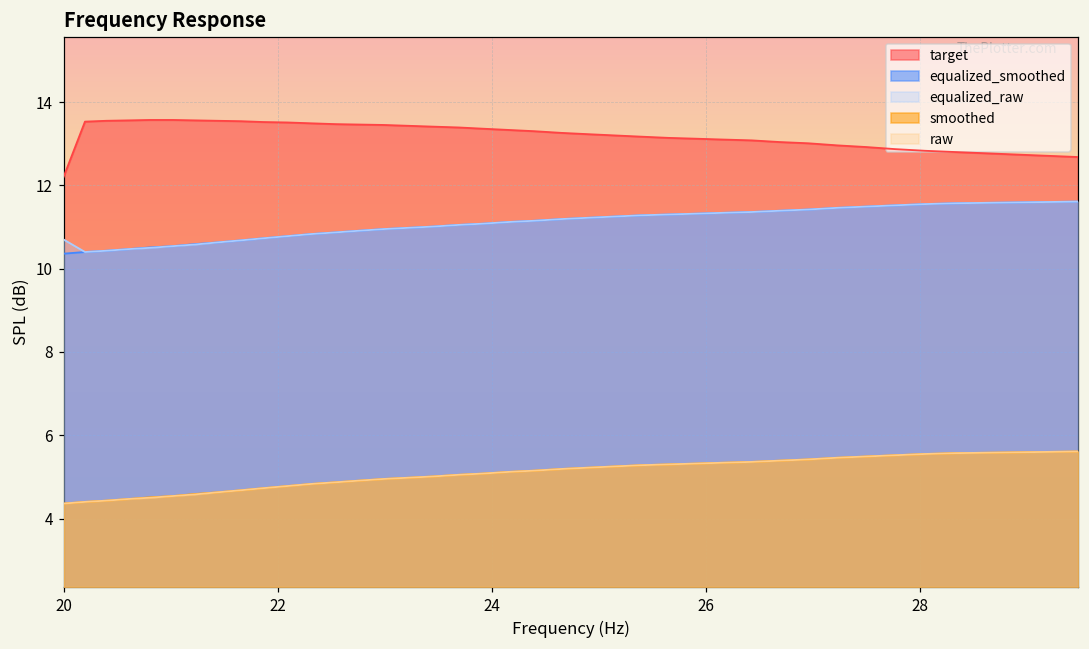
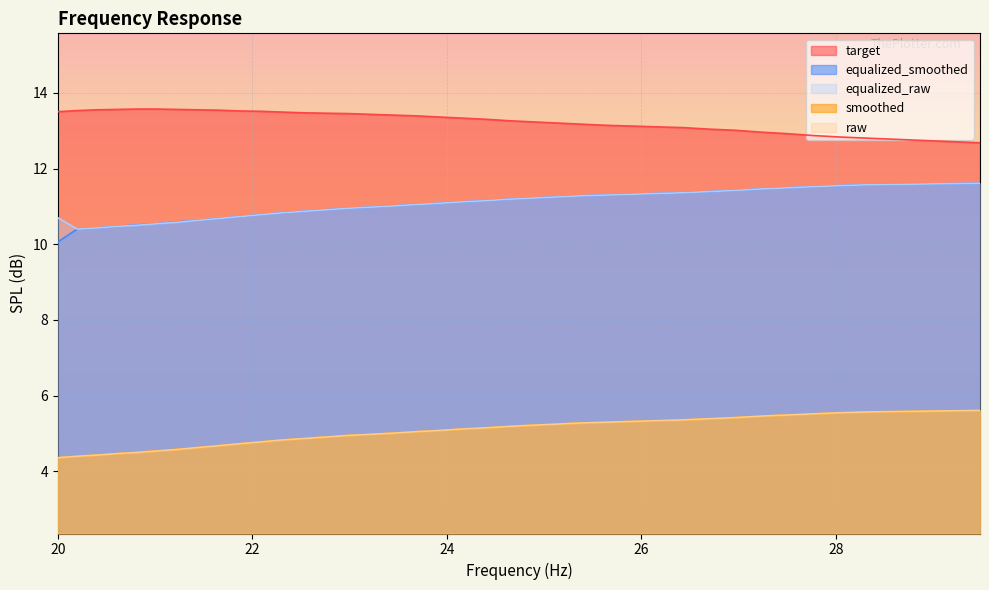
target, 20: 12.2 -> 13.5
equalized_smoothed, 20: 10.4 -> 10.1
